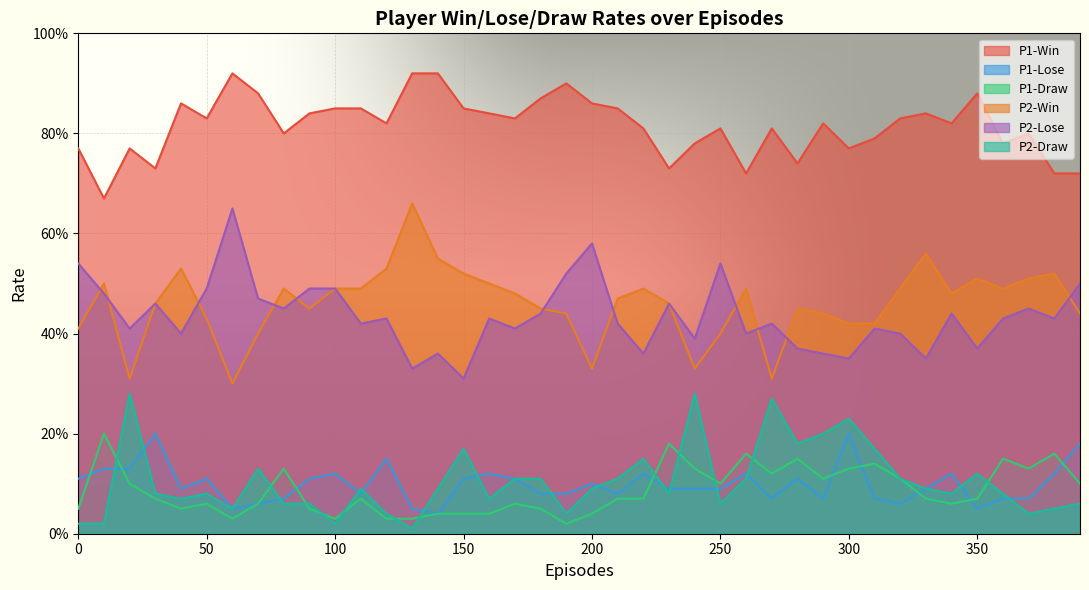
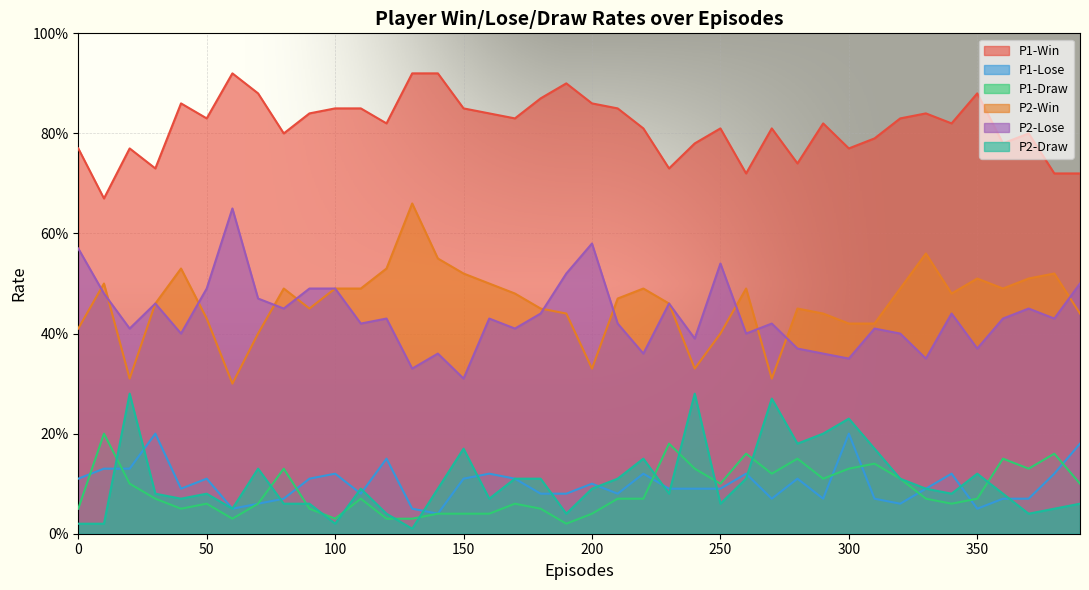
P2-Lose, 0: 54% -> 57%
